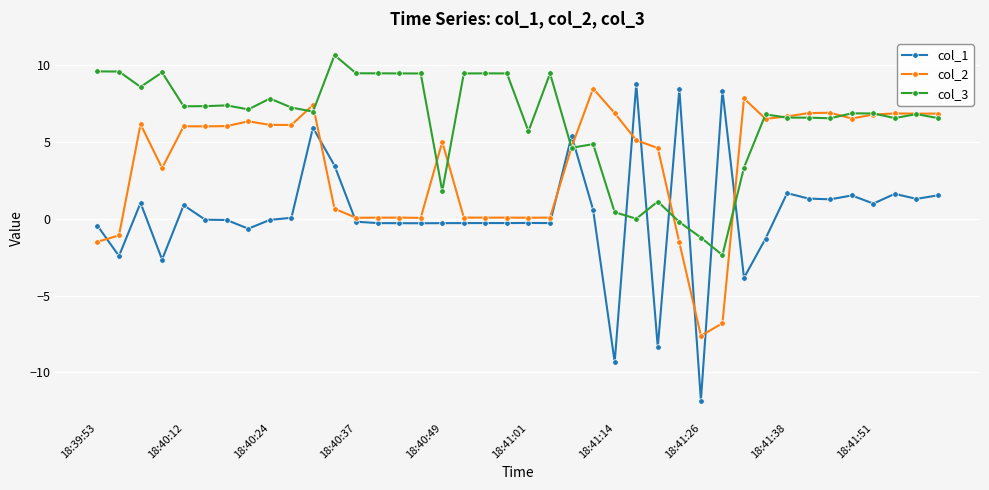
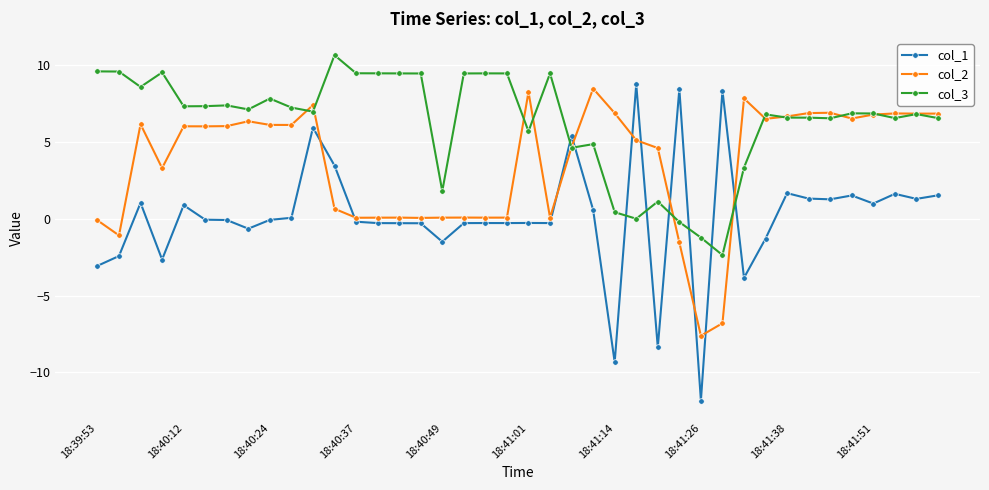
col_1, 18:39:53: -0.4 -> -3.1
col_2, 18:39:53: -1.5 -> -0.1
col_1, 18:40:49: -0.3 -> -1.5
col_2, 18:40:49: 5.0 -> 0.1
col_2, 18:41:01: 0.1 -> 8.3
